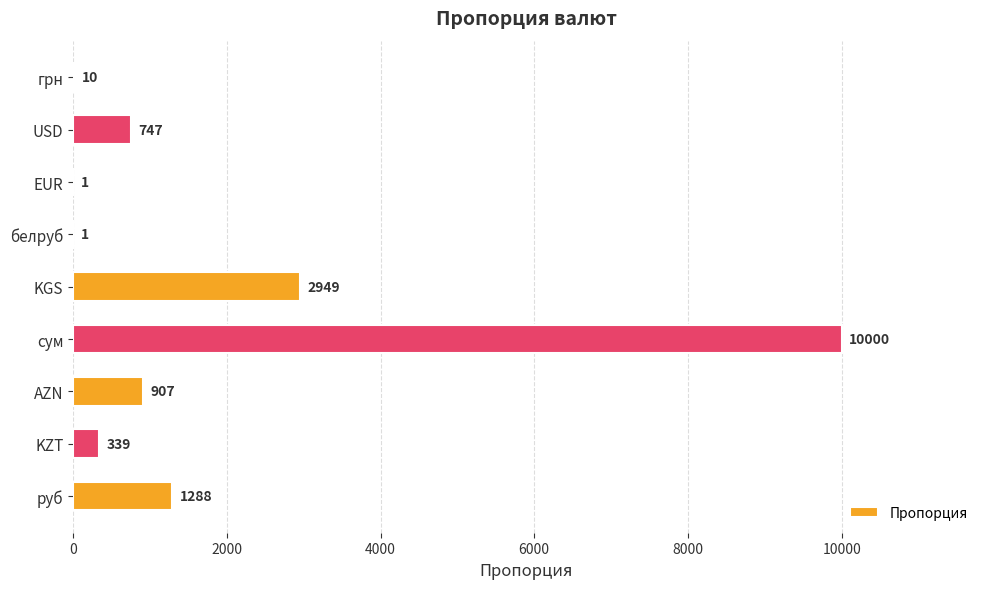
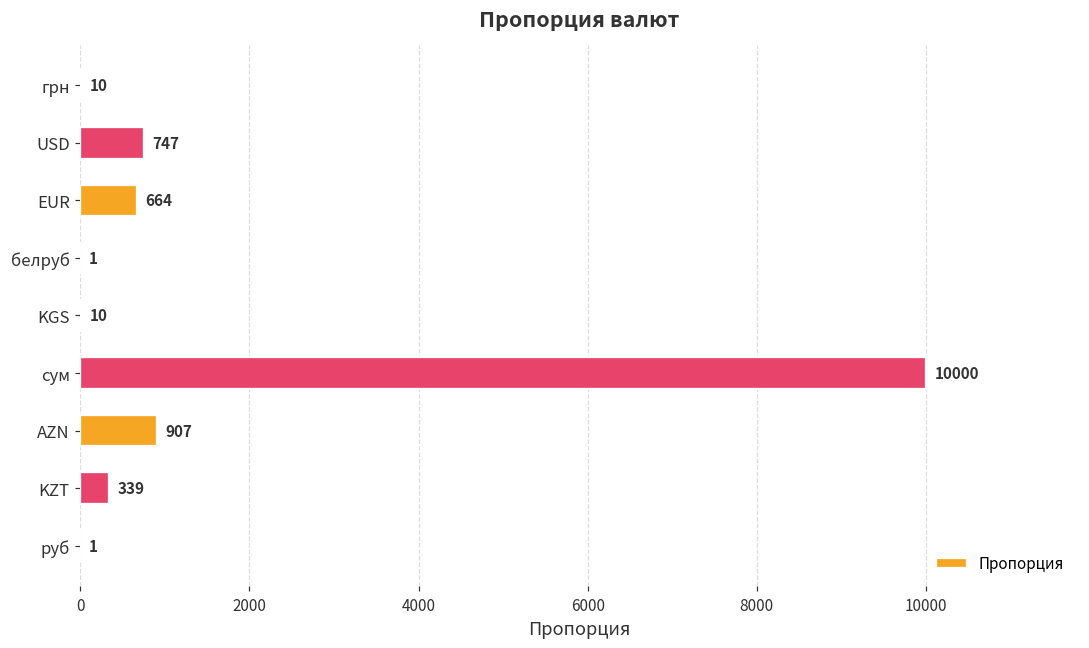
EUR: 1 -> 664
KGS: 2949 -> 10
руб: 1288 -> 1
